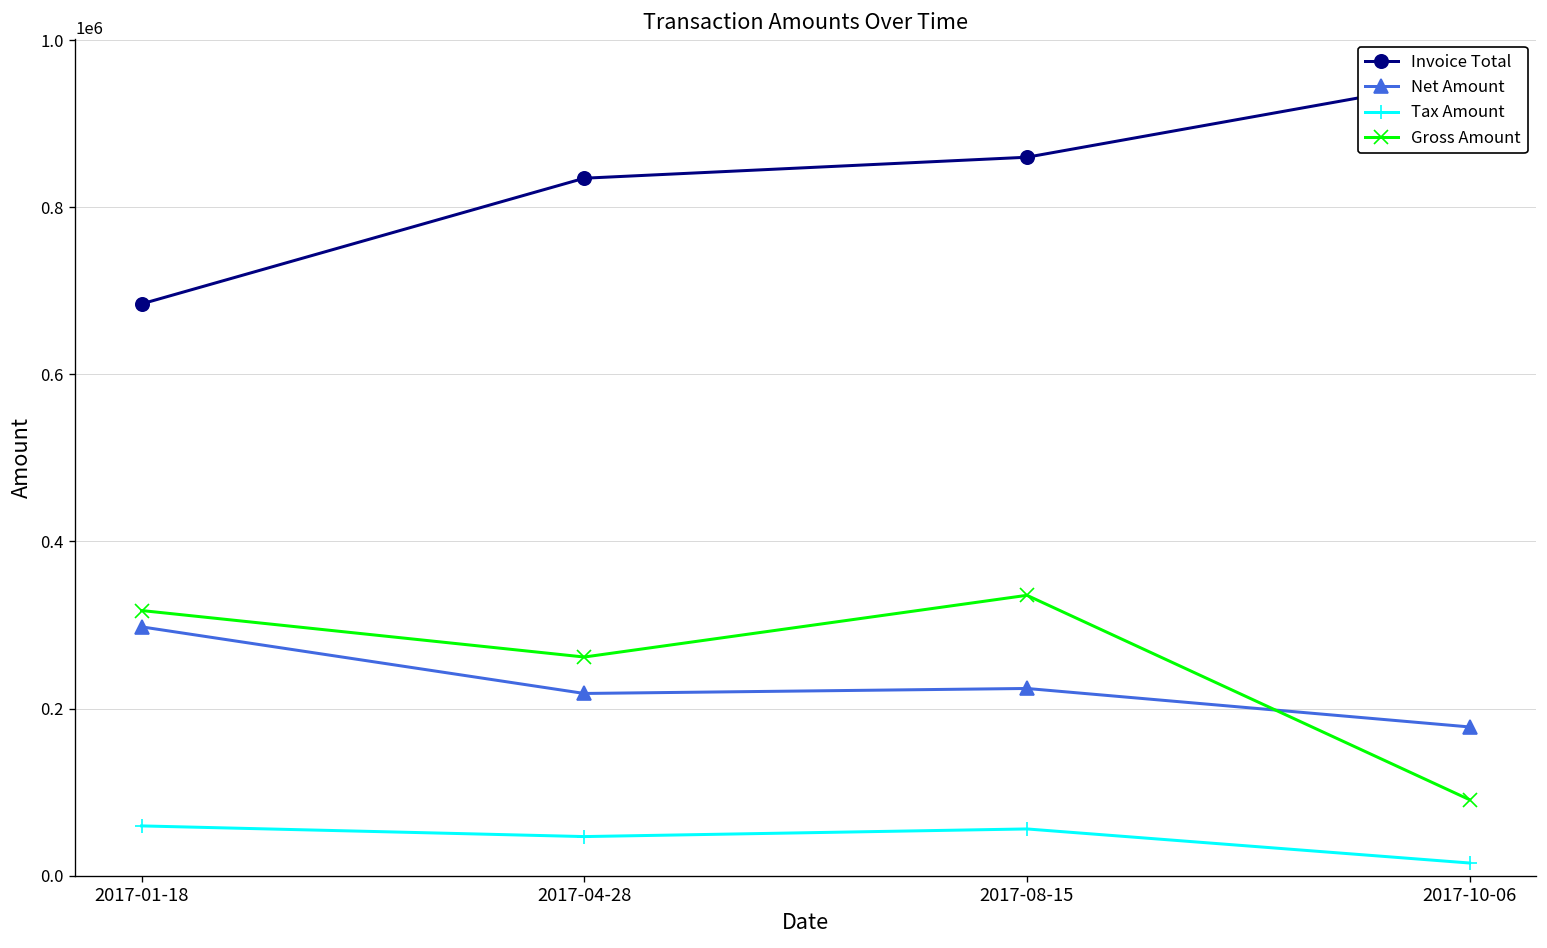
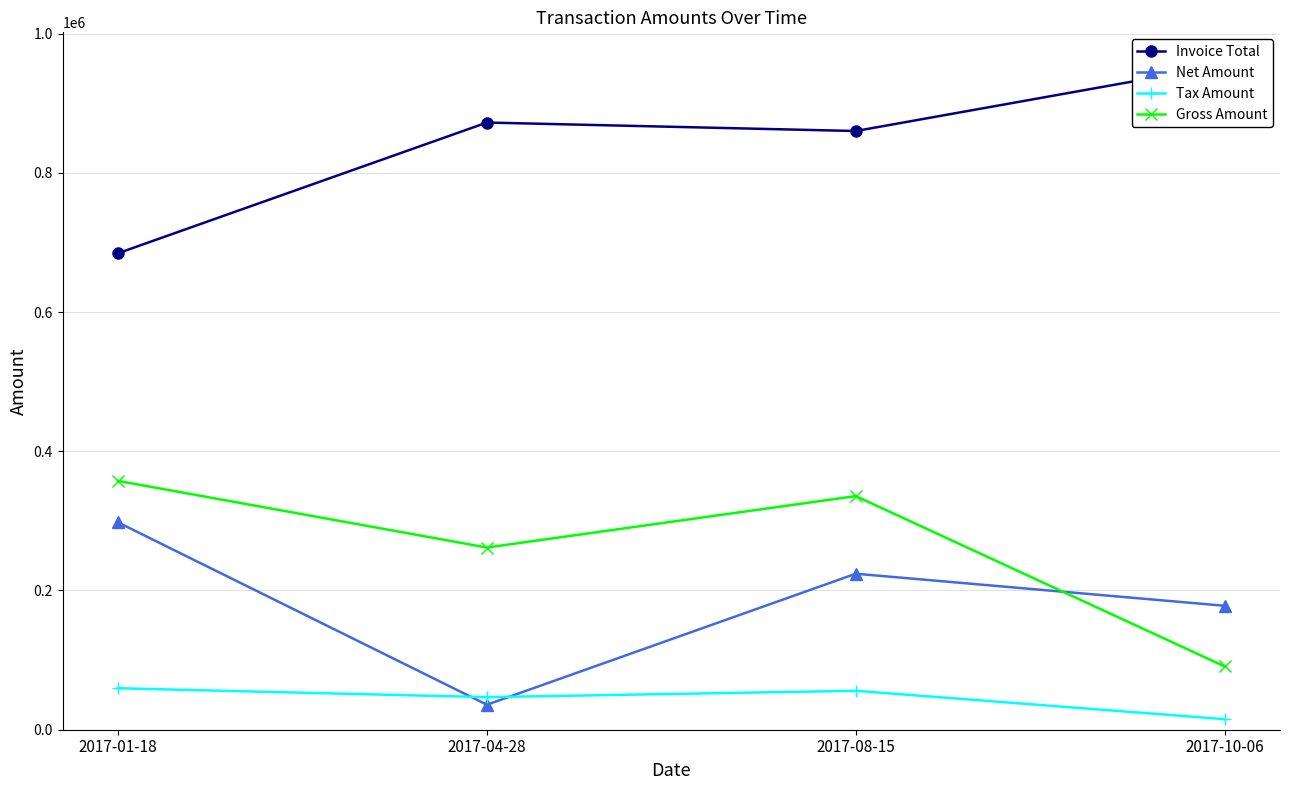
Gross Amount, 2017-01-18: 320000 -> 360000
Invoice Total, 2017-04-28: 830000 -> 870000
Net Amount, 2017-04-28: 220000 -> 40000
